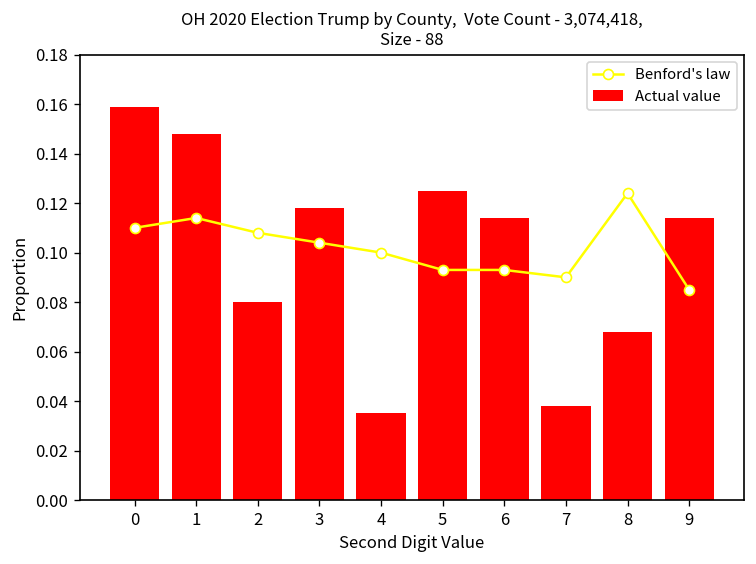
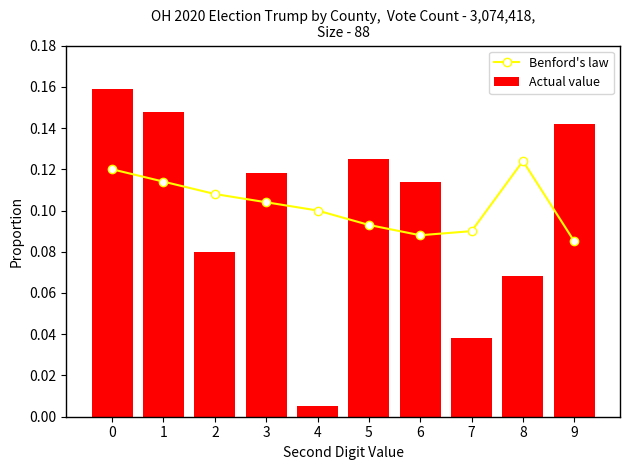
Benford's law, 0: 0.11 -> 0.12
Actual value, 4: 0.035 -> 0.005
Benford's law, 6: 0.093 -> 0.088
Actual value, 9: 0.114 -> 0.142
